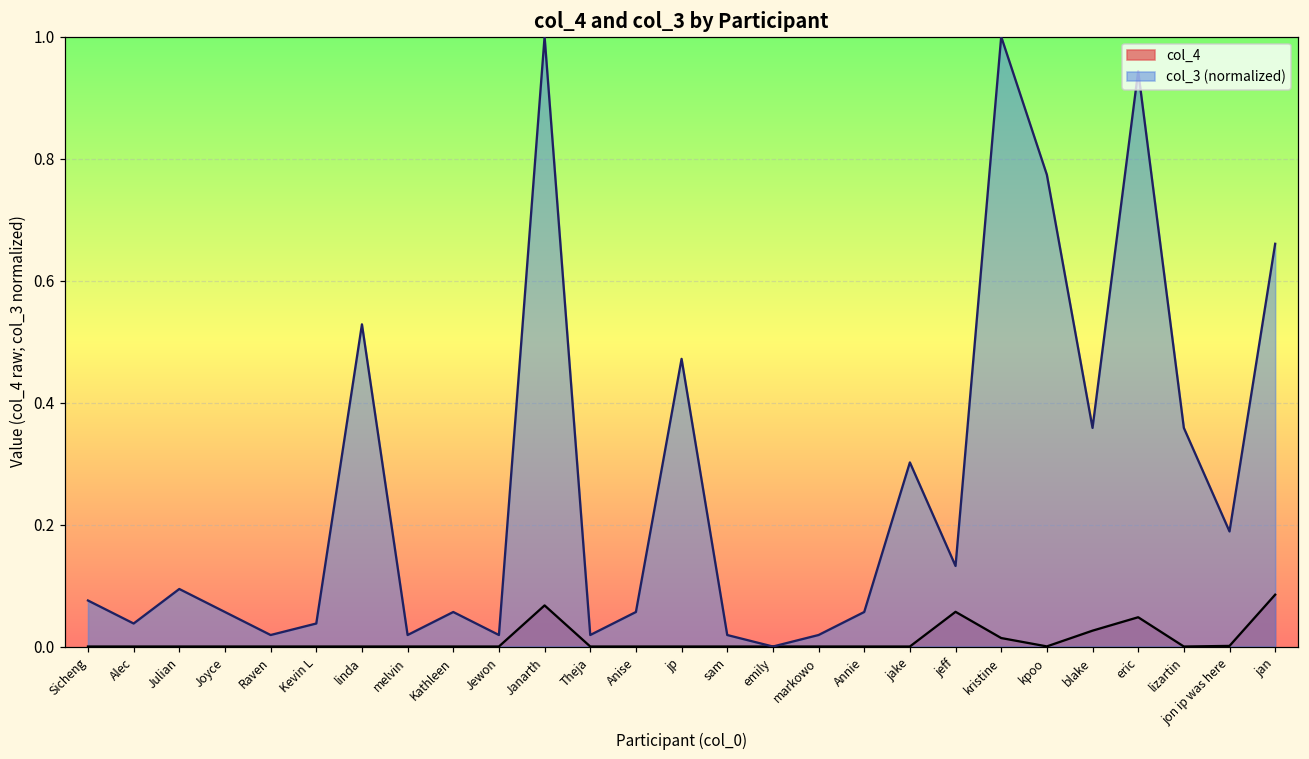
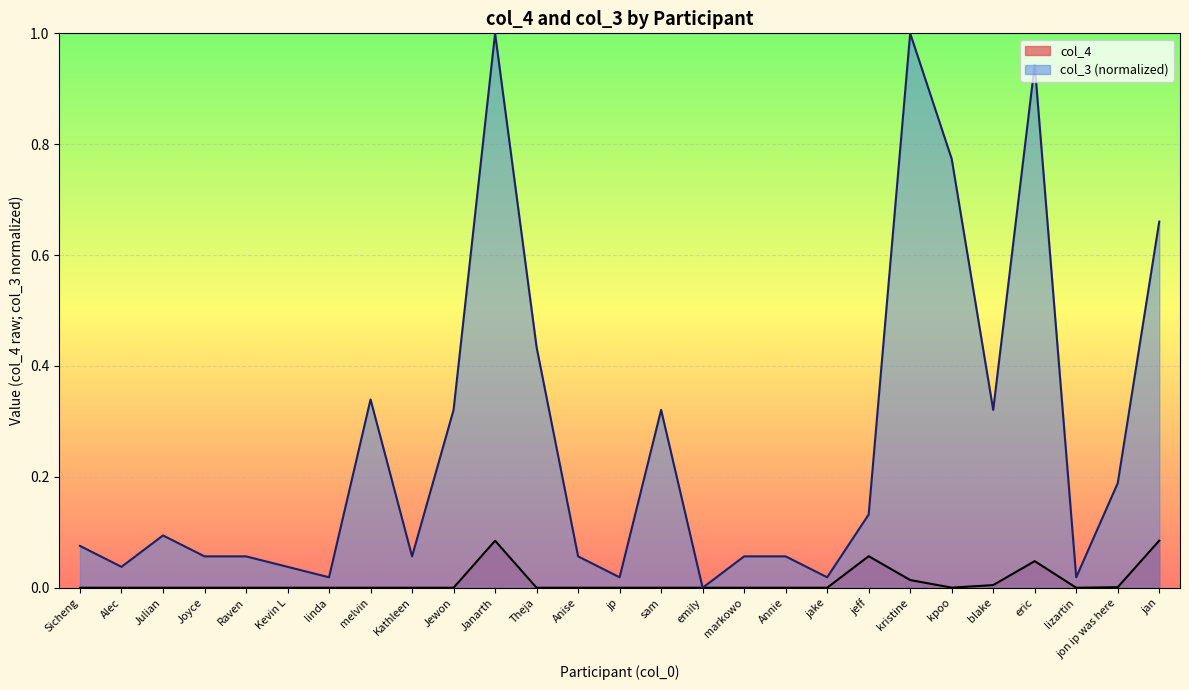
col_3 (normalized), Raven: 0.02 -> 0.06
col_3 (normalized), linda: 0.53 -> 0.02
col_3 (normalized), melvin: 0.02 -> 0.34
col_3 (normalized), Jewon: 0.02 -> 0.32
col_4, Janarth: 0.07 -> 0.08
col_3 (normalized), Theja: 0.02 -> 0.43
col_3 (normalized), jp: 0.47 -> 0.02
col_3 (normalized), sam: 0.02 -> 0.32
col_3 (normalized), markowo: 0.02 -> 0.06
col_3 (normalized), jake: 0.30 -> 0.02
col_4, blake: 0.03 -> 0.00
col_3 (normalized), blake: 0.36 -> 0.32
col_3 (normalized), lizartin: 0.36 -> 0.02
